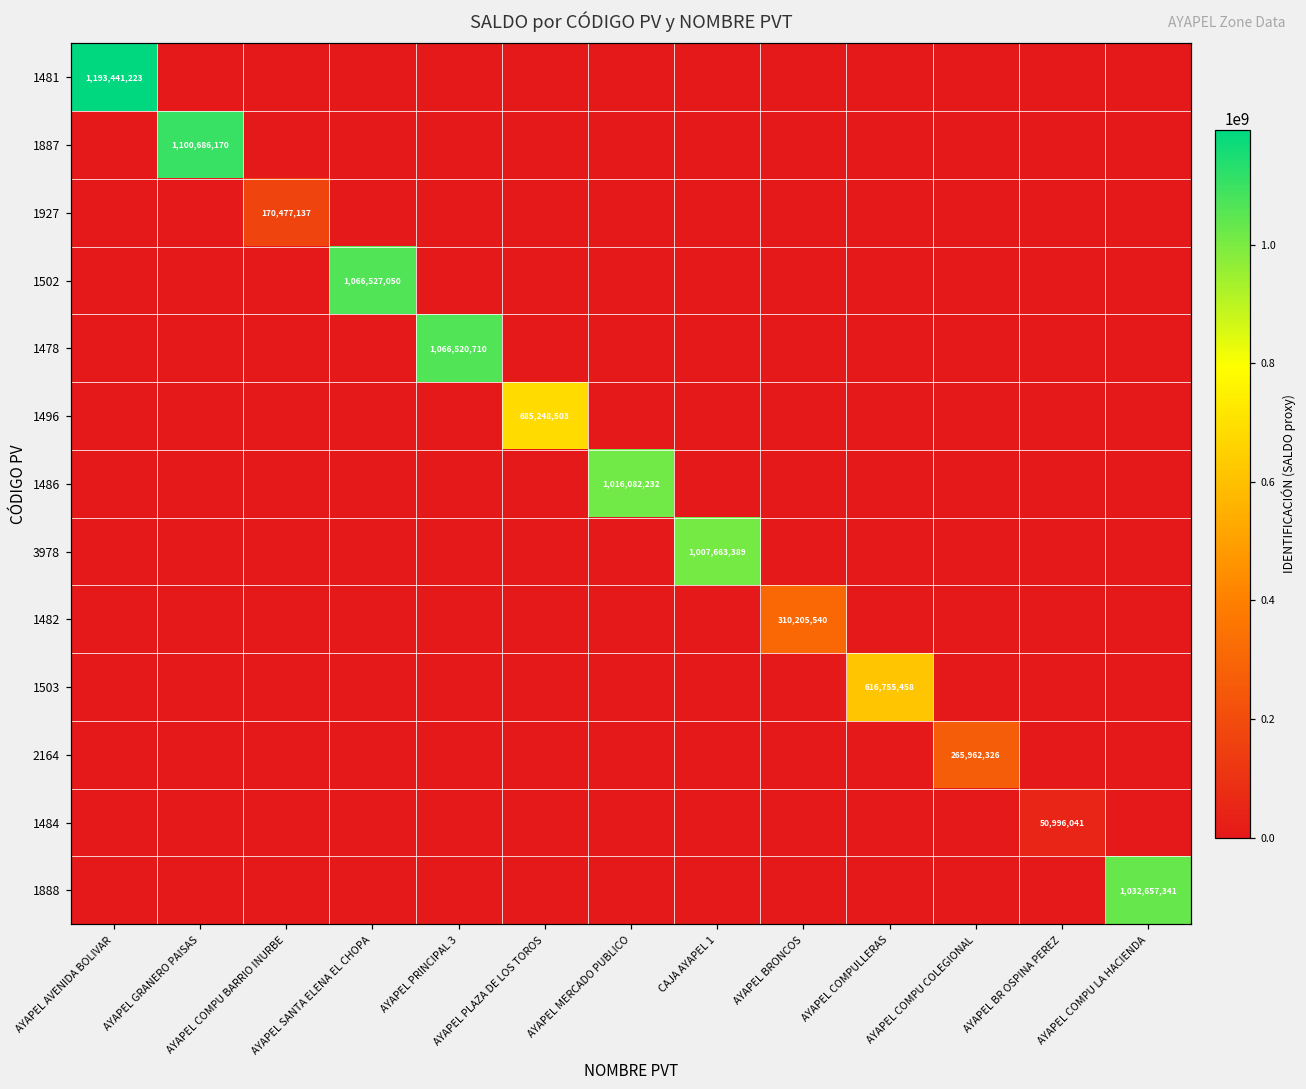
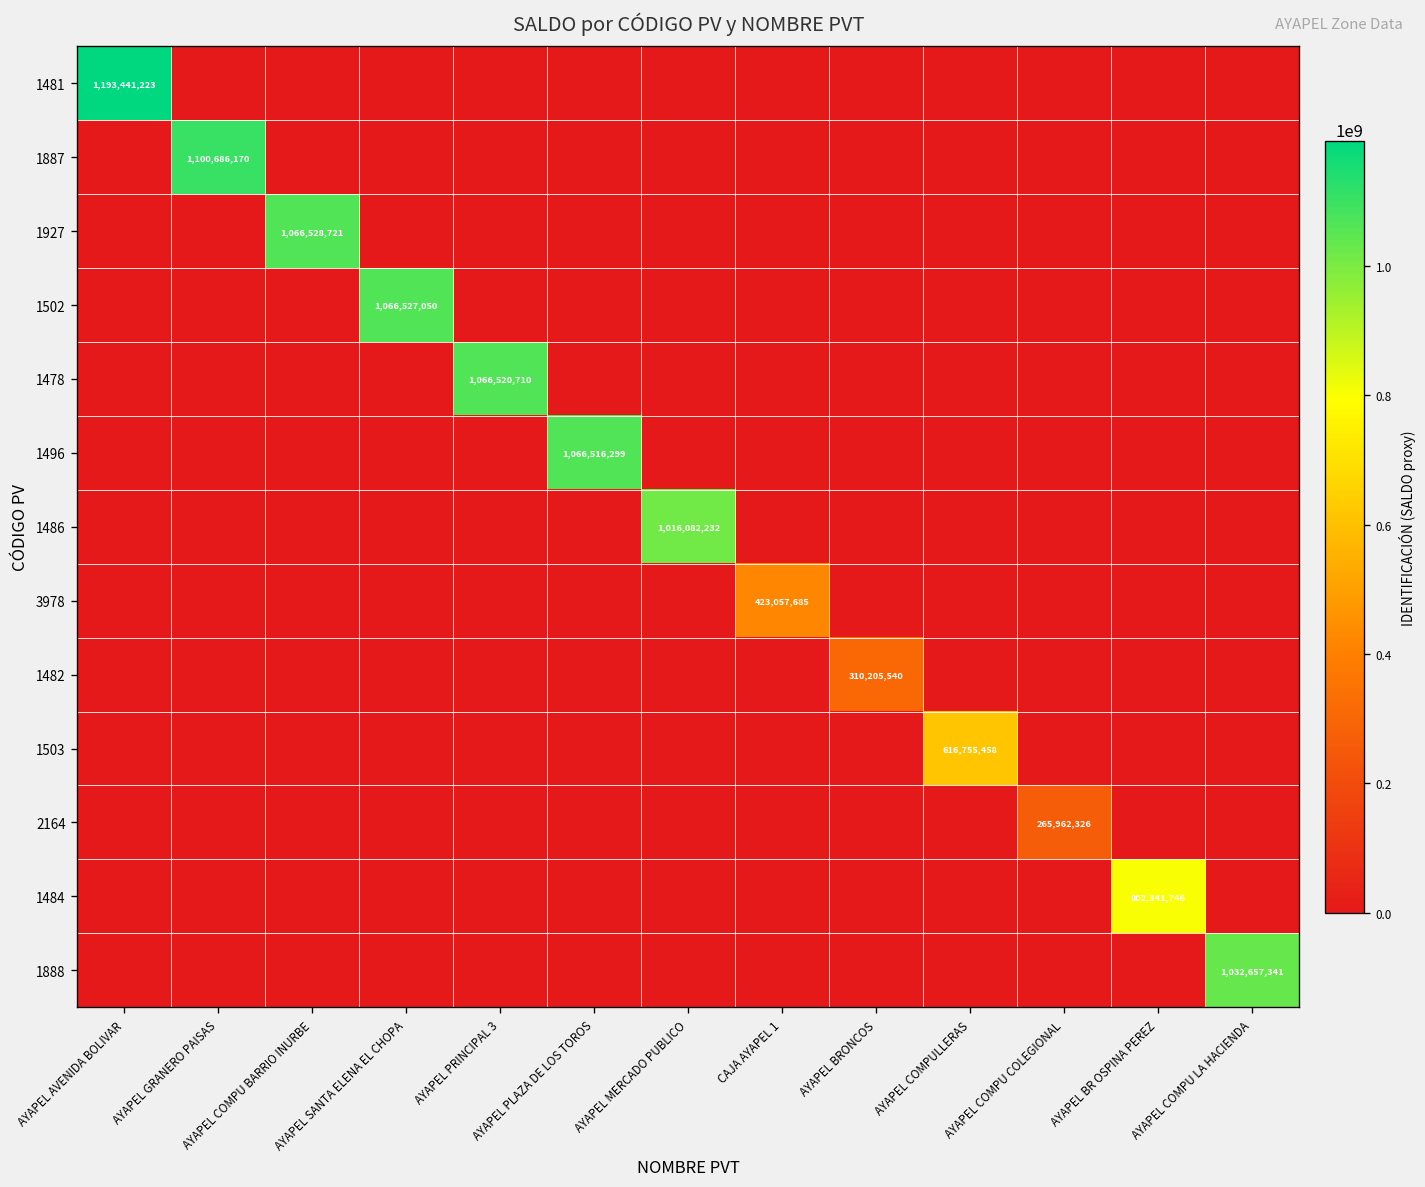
1927, AYAPEL COMPU BARRIO INURBE: 170,477,137 -> 1,066,528,721
1496, AYAPEL PLAZA DE LOS TOROS: 685,248,503 -> 1,066,516,299
3978, CAJA AYAPEL 1: 1,007,663,389 -> 423,057,685
1484, AYAPEL BR OSPINA PEREZ: 50,996,041 -> 802,341,746
